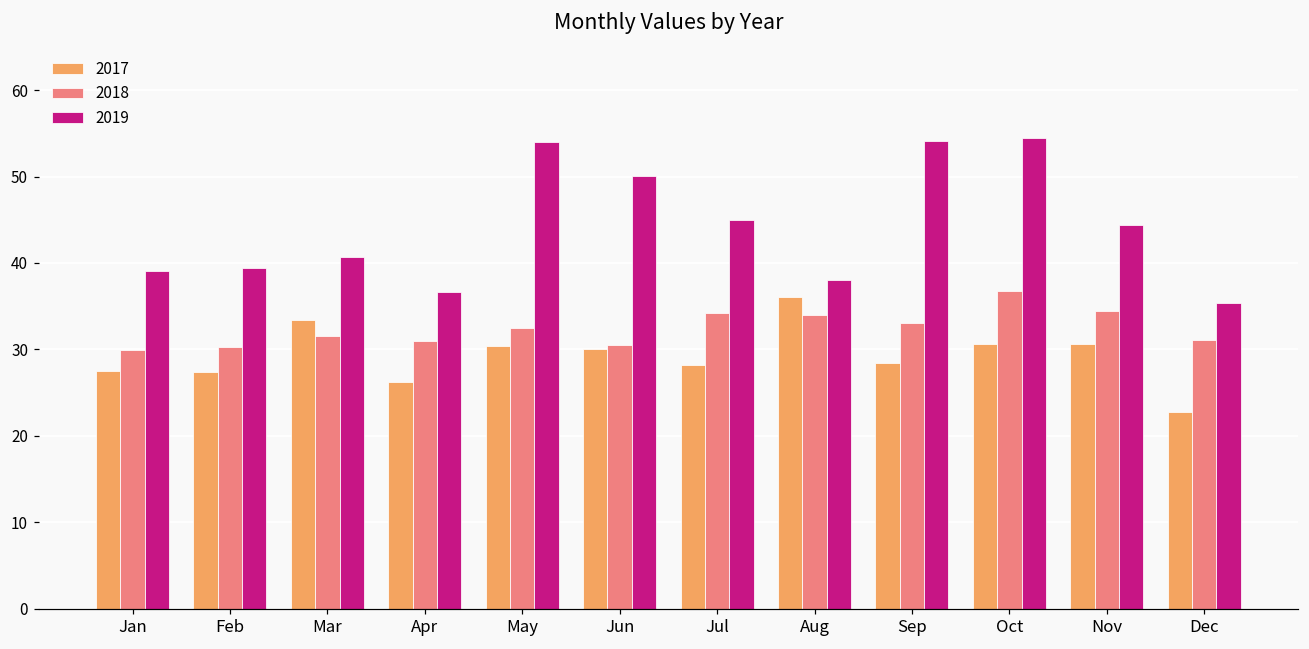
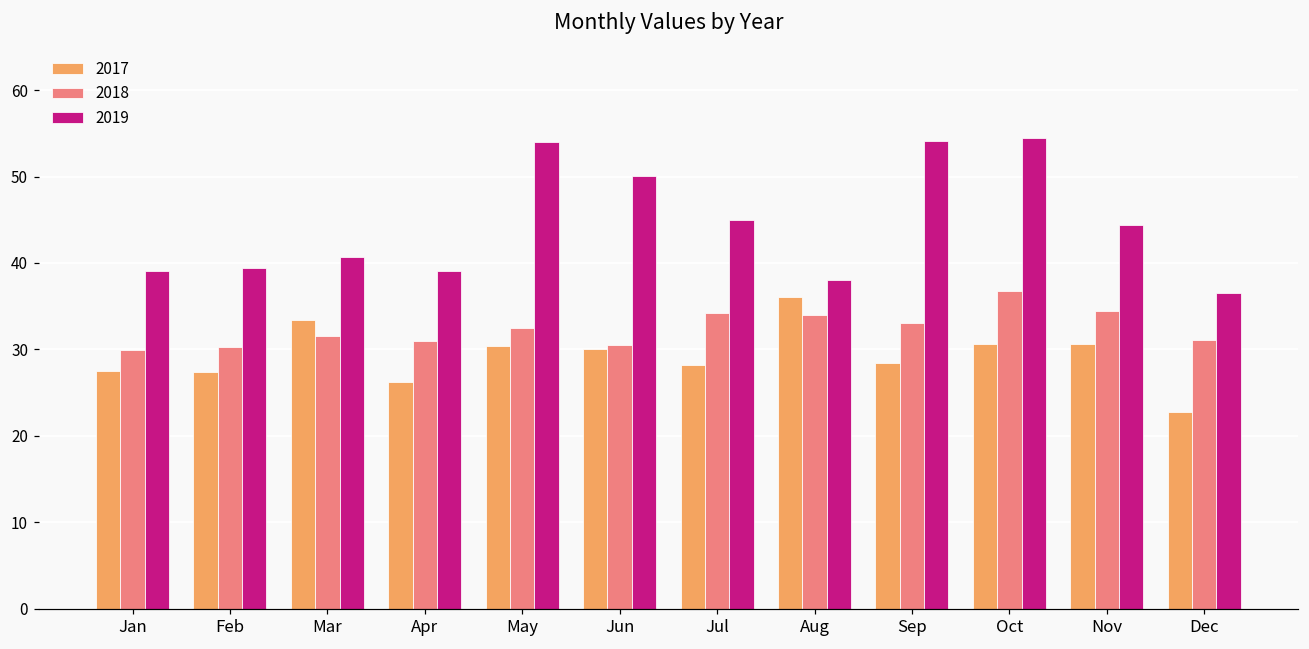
2019, Apr: 37 -> 39
2019, Dec: 35 -> 37
